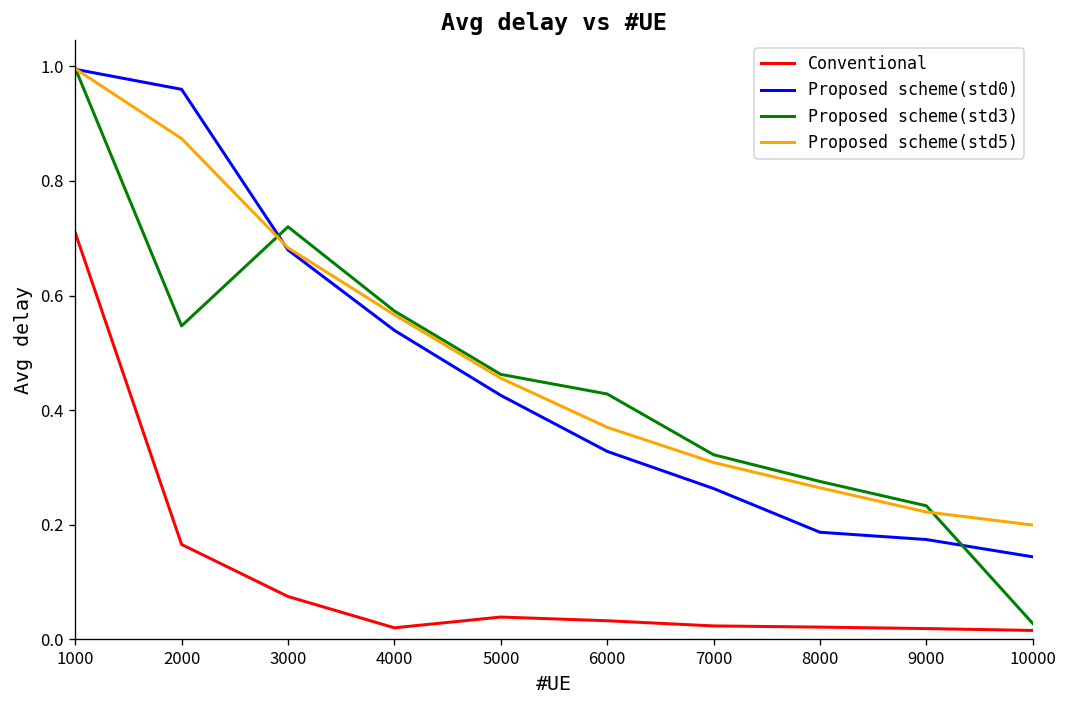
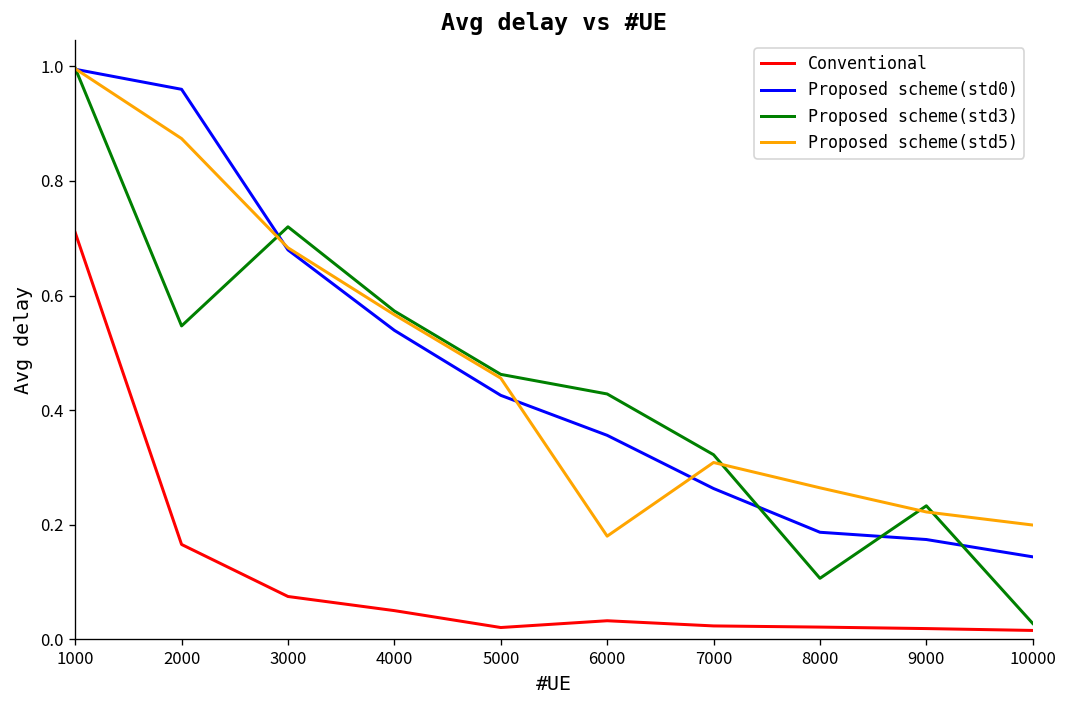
Conventional, 4000: 0.02 -> 0.05
Conventional, 5000: 0.04 -> 0.02
Proposed scheme(std0), 6000: 0.33 -> 0.36
Proposed scheme(std5), 6000: 0.37 -> 0.18
Proposed scheme(std3), 8000: 0.28 -> 0.11
